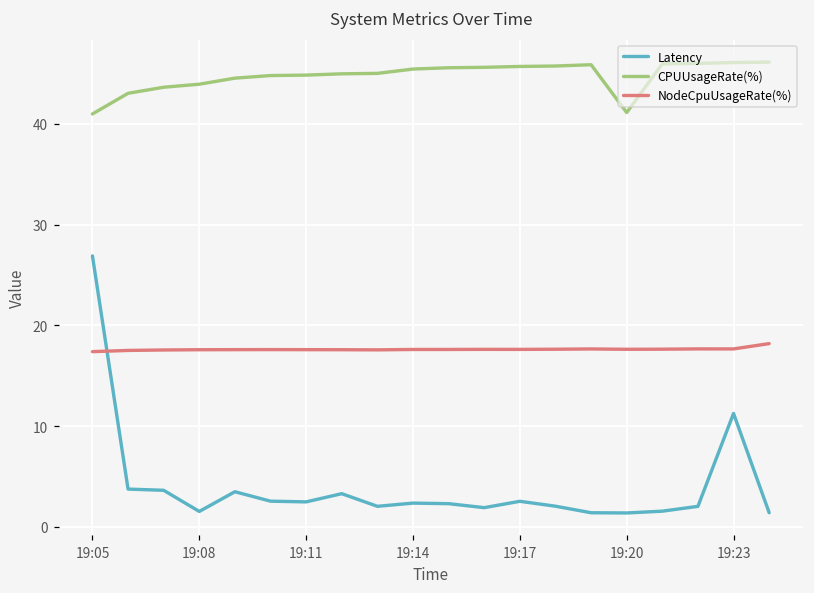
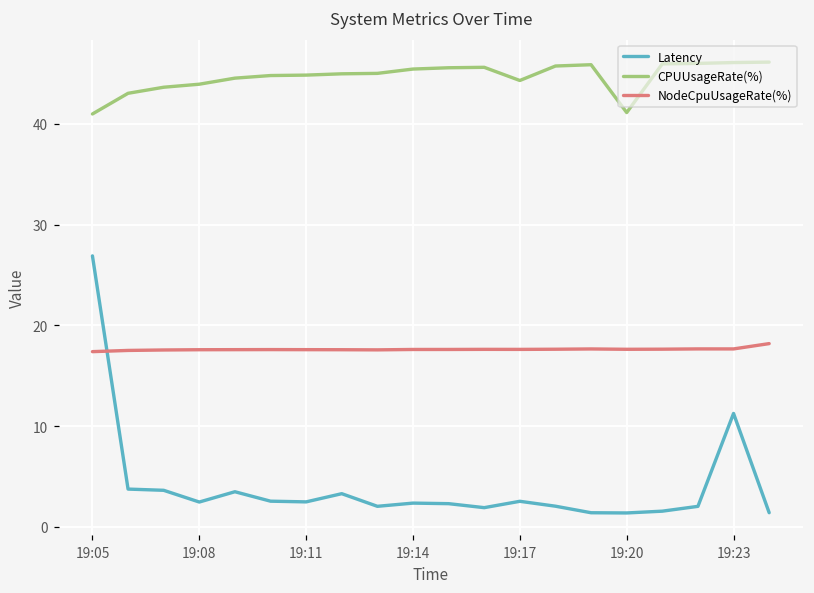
Latency, 19:08: 1.5 -> 2.5
CPUUsageRate(%), 19:17: 46 -> 44
